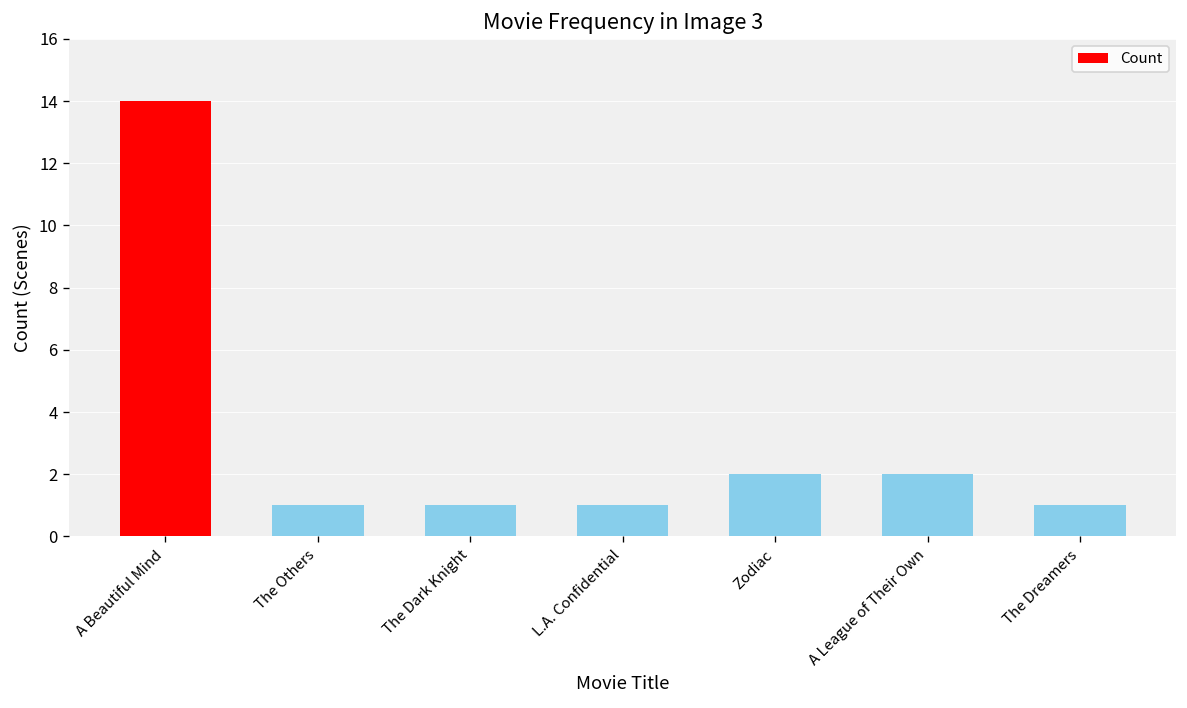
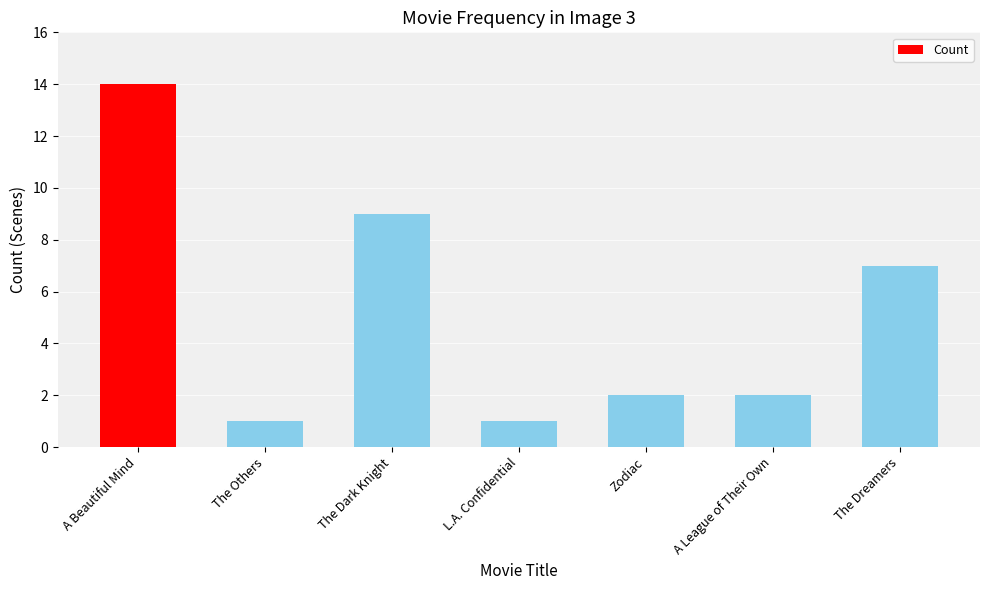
The Dark Knight: 1 -> 9
The Dreamers: 1 -> 7
